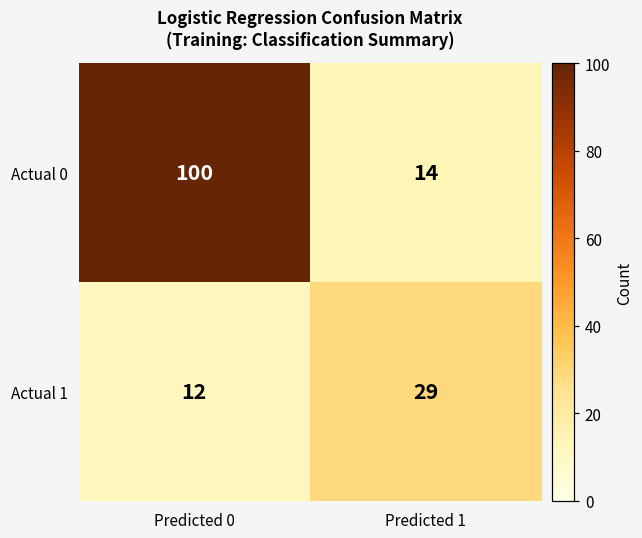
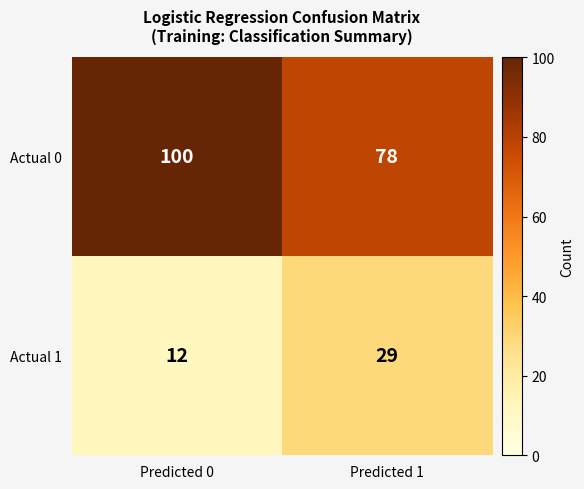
Actual 0, Predicted 1: 14 -> 78
